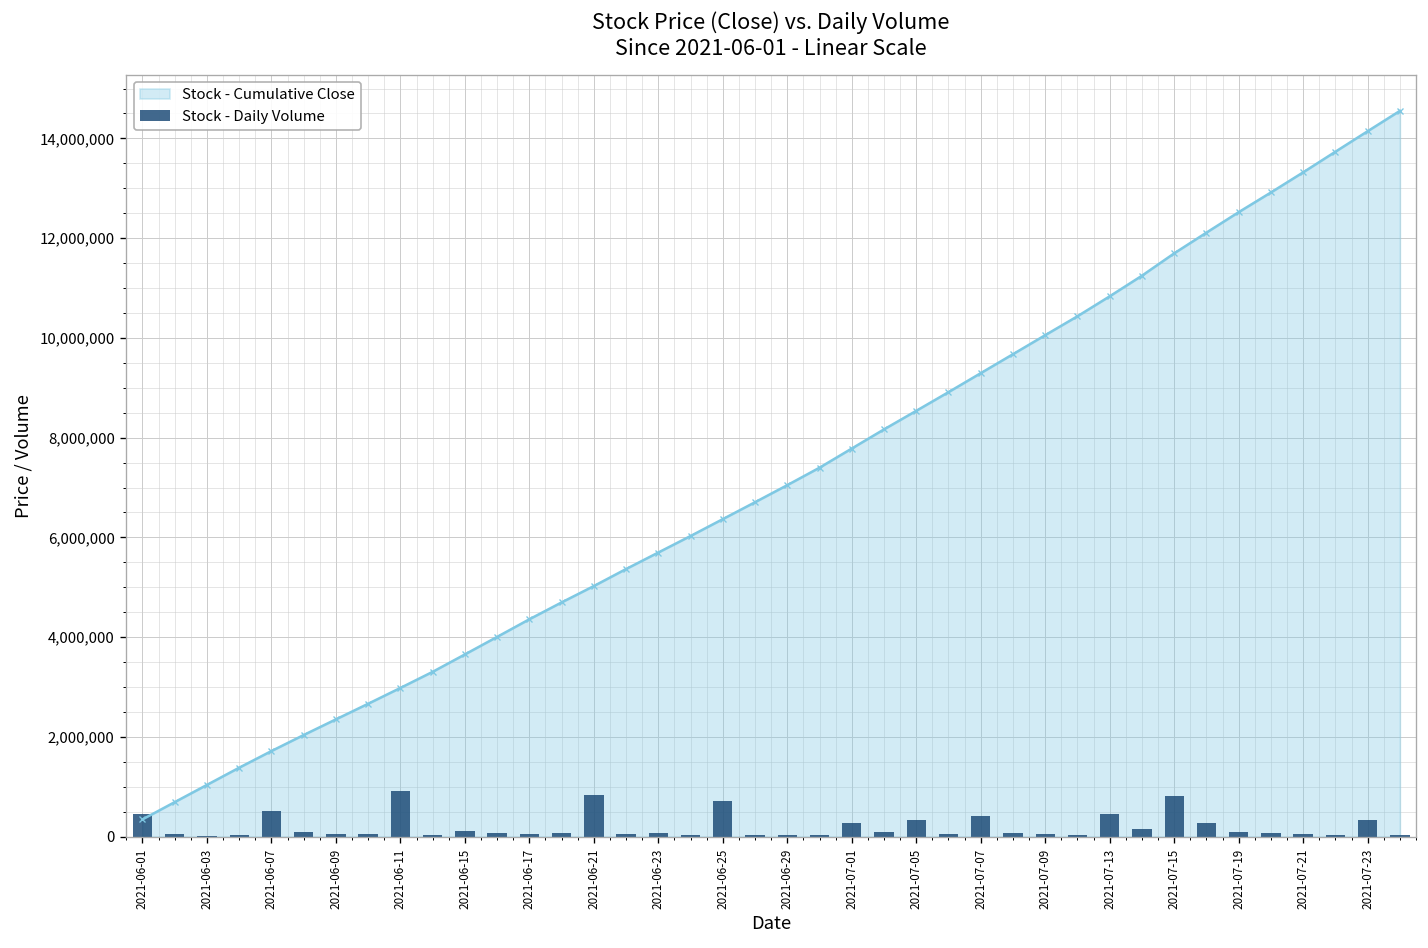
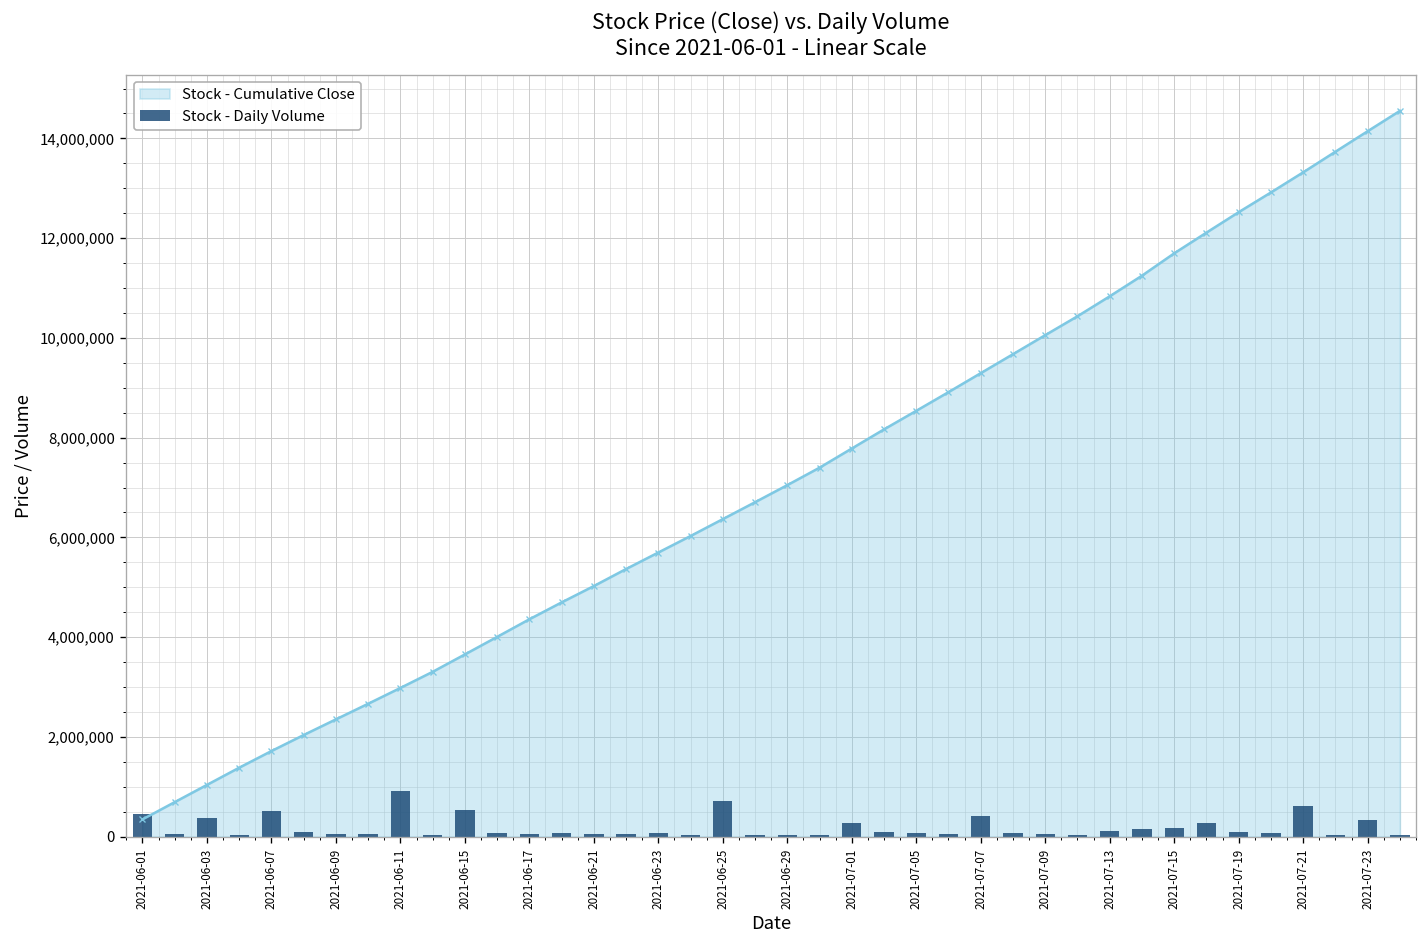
Stock - Daily Volume, 2021-06-03: 0 -> 400,000
Stock - Daily Volume, 2021-06-15: 100,000 -> 500,000
Stock - Daily Volume, 2021-06-21: 800,000 -> 0
Stock - Daily Volume, 2021-07-05: 300,000 -> 100,000
Stock - Daily Volume, 2021-07-13: 500,000 -> 100,000
Stock - Daily Volume, 2021-07-15: 800,000 -> 200,000
Stock - Daily Volume, 2021-07-21: 0 -> 600,000
